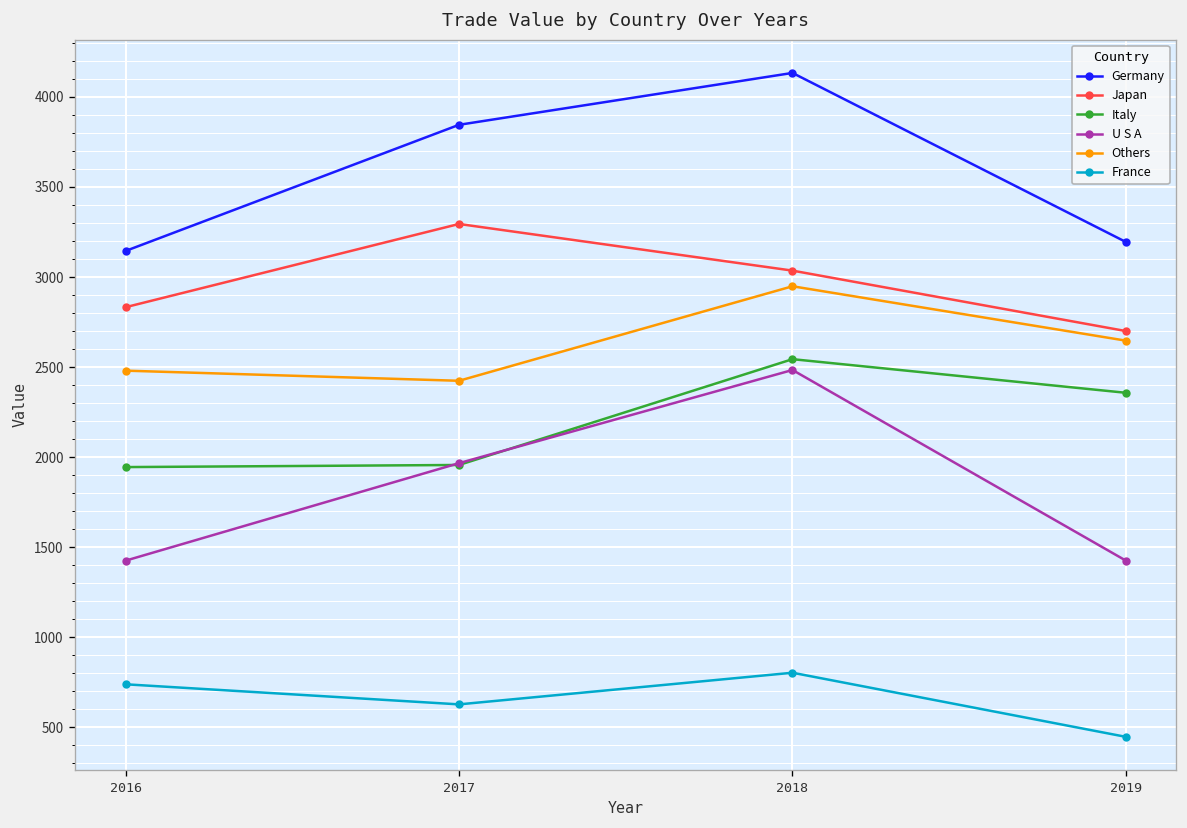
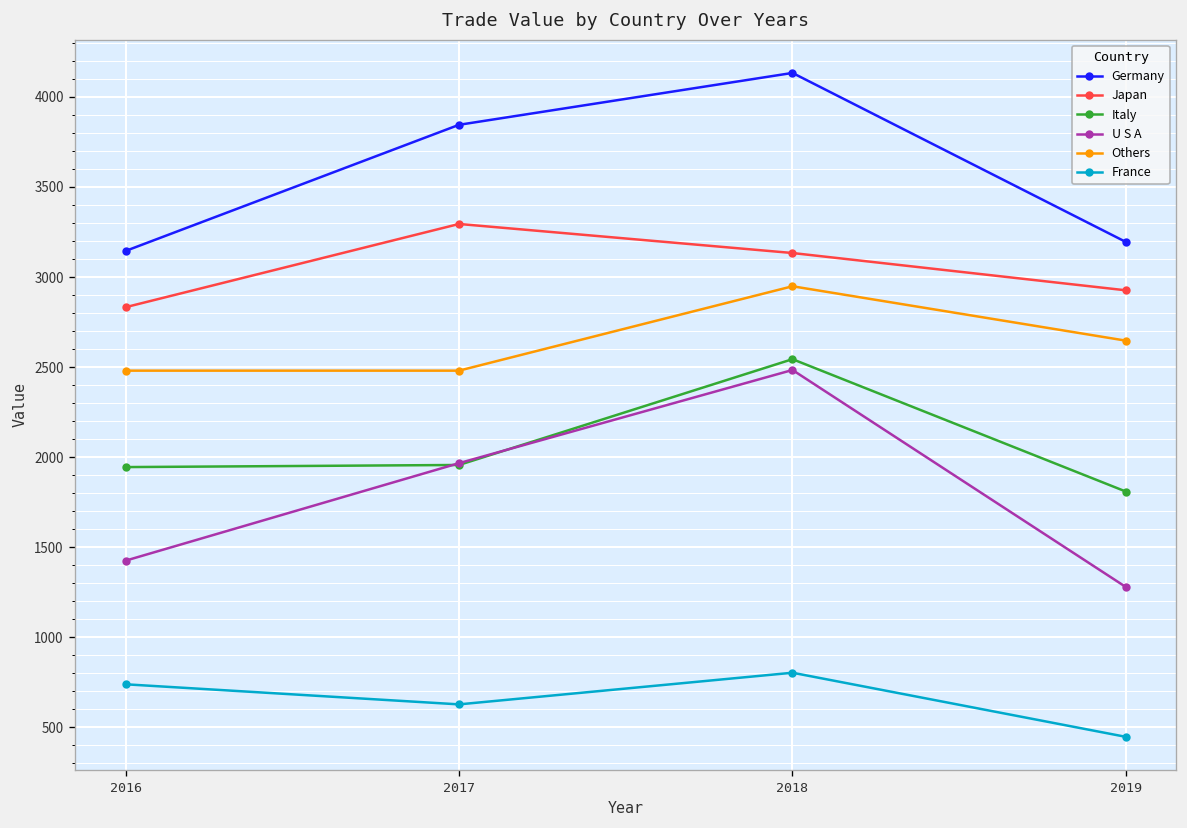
Others, 2017: 2420 -> 2480
Japan, 2018: 3040 -> 3130
Japan, 2019: 2700 -> 2930
Italy, 2019: 2360 -> 1810
U S A, 2019: 1430 -> 1280
